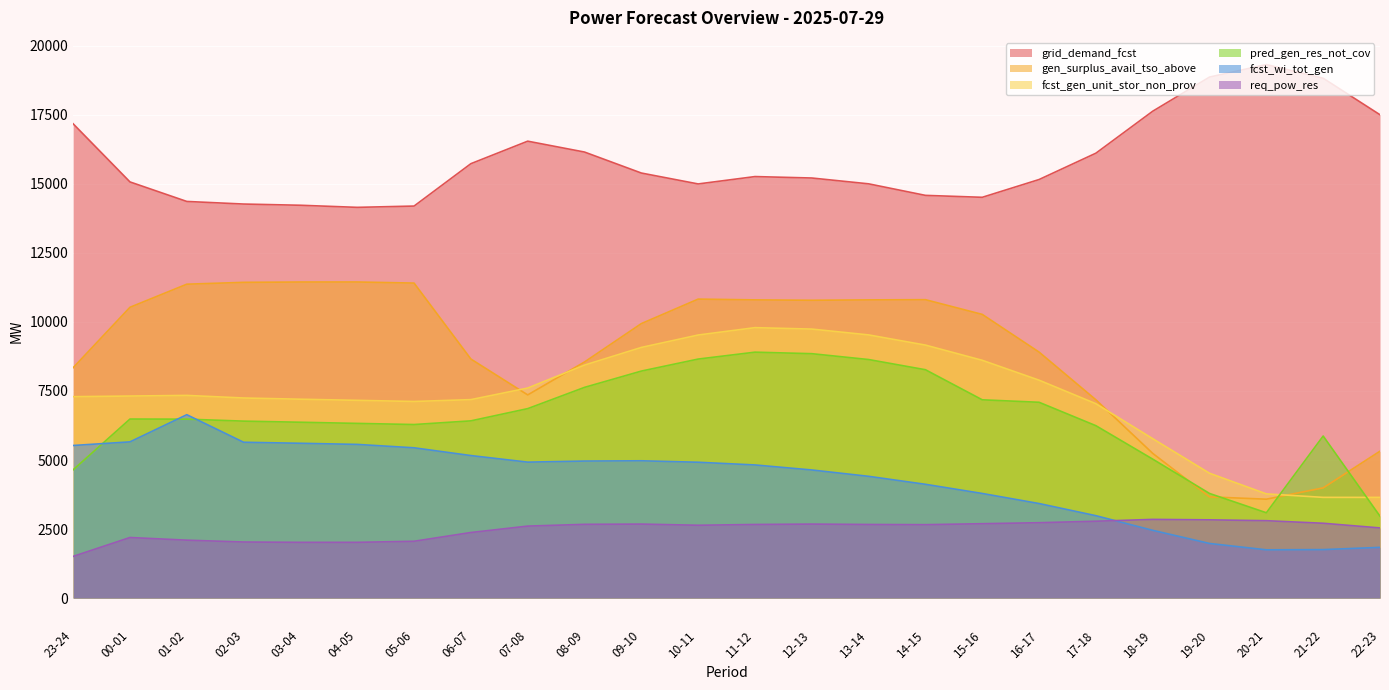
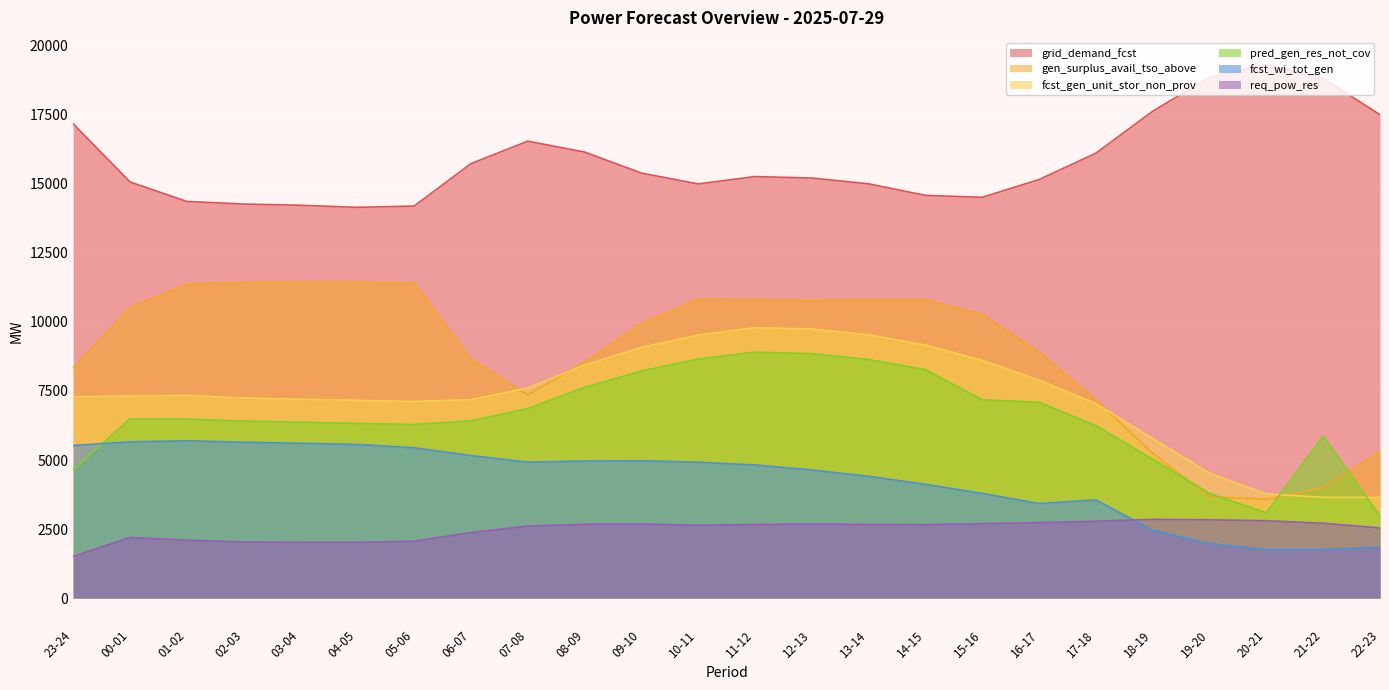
fcst_wi_tot_gen, 01-02: 6600 -> 5700
fcst_wi_tot_gen, 17-18: 3000 -> 3600
